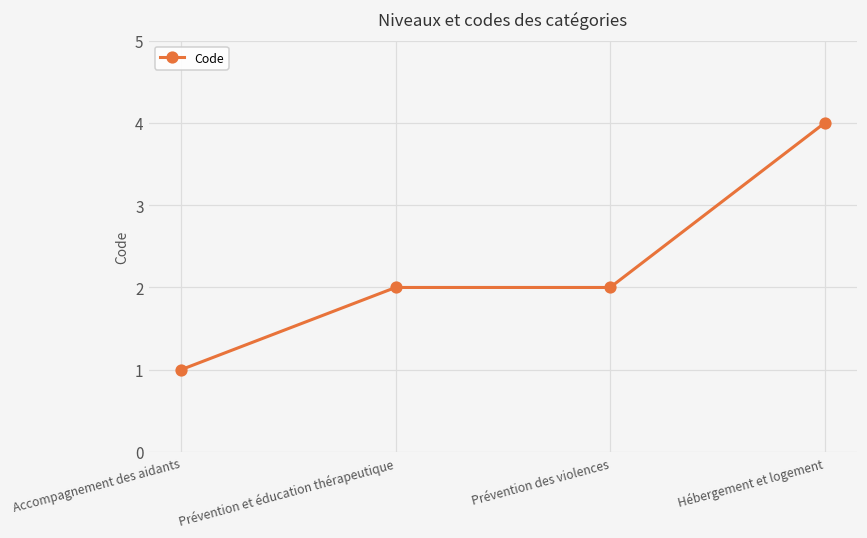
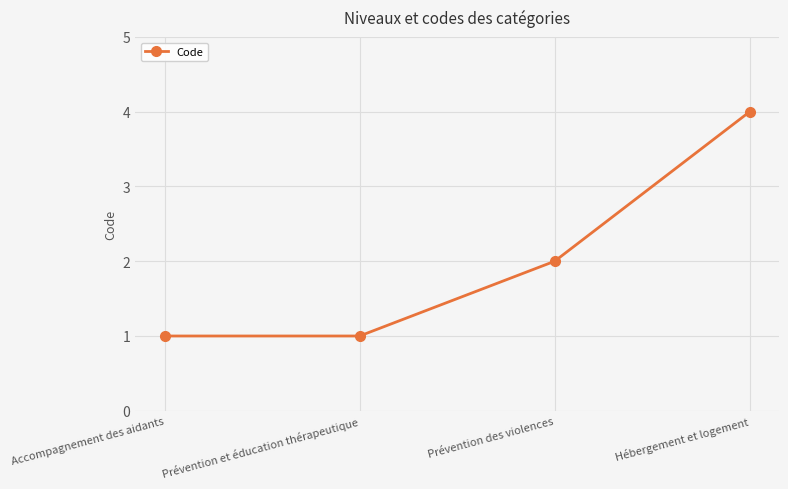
Prévention et éducation thérapeutique: 2 -> 1
